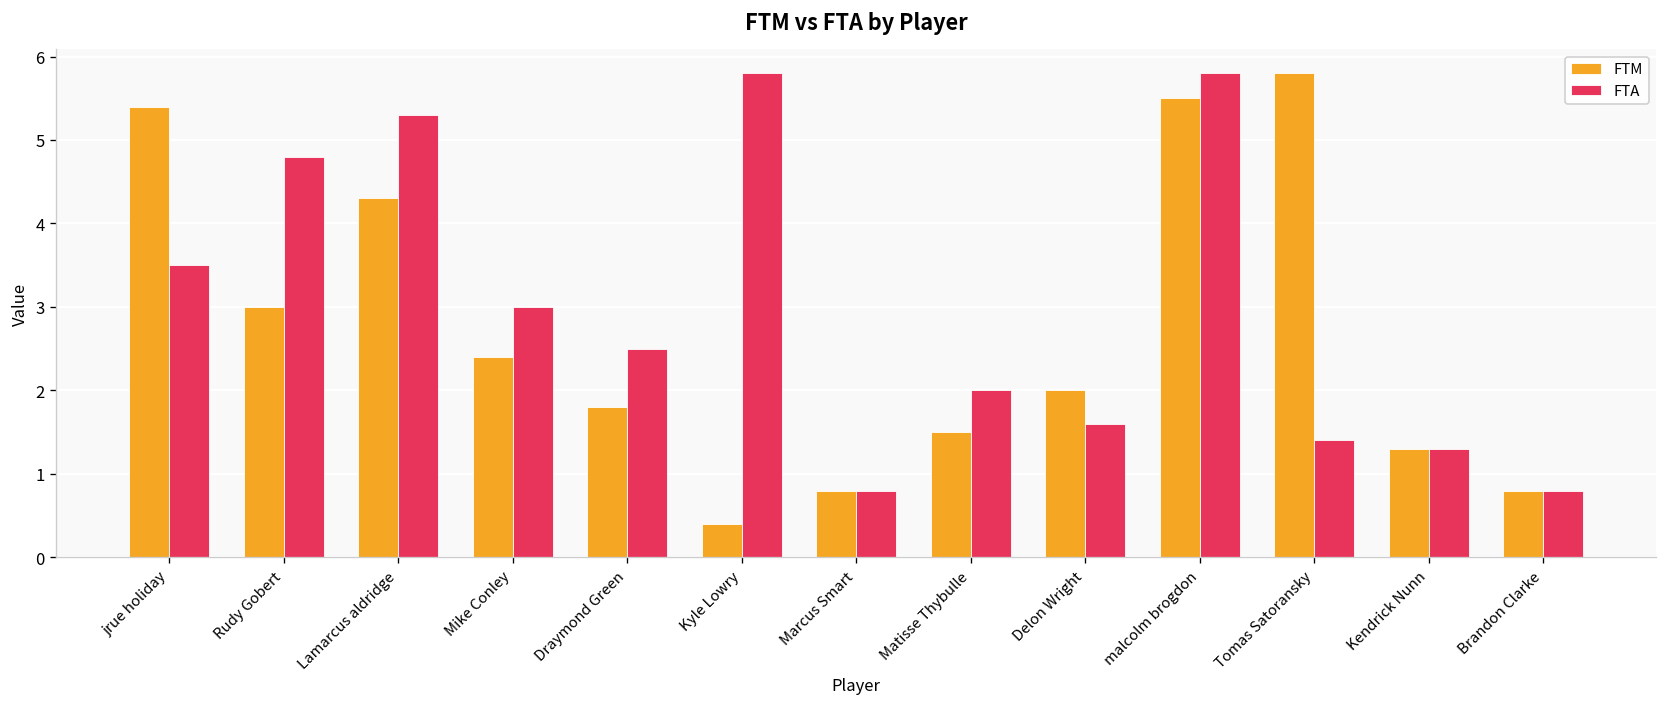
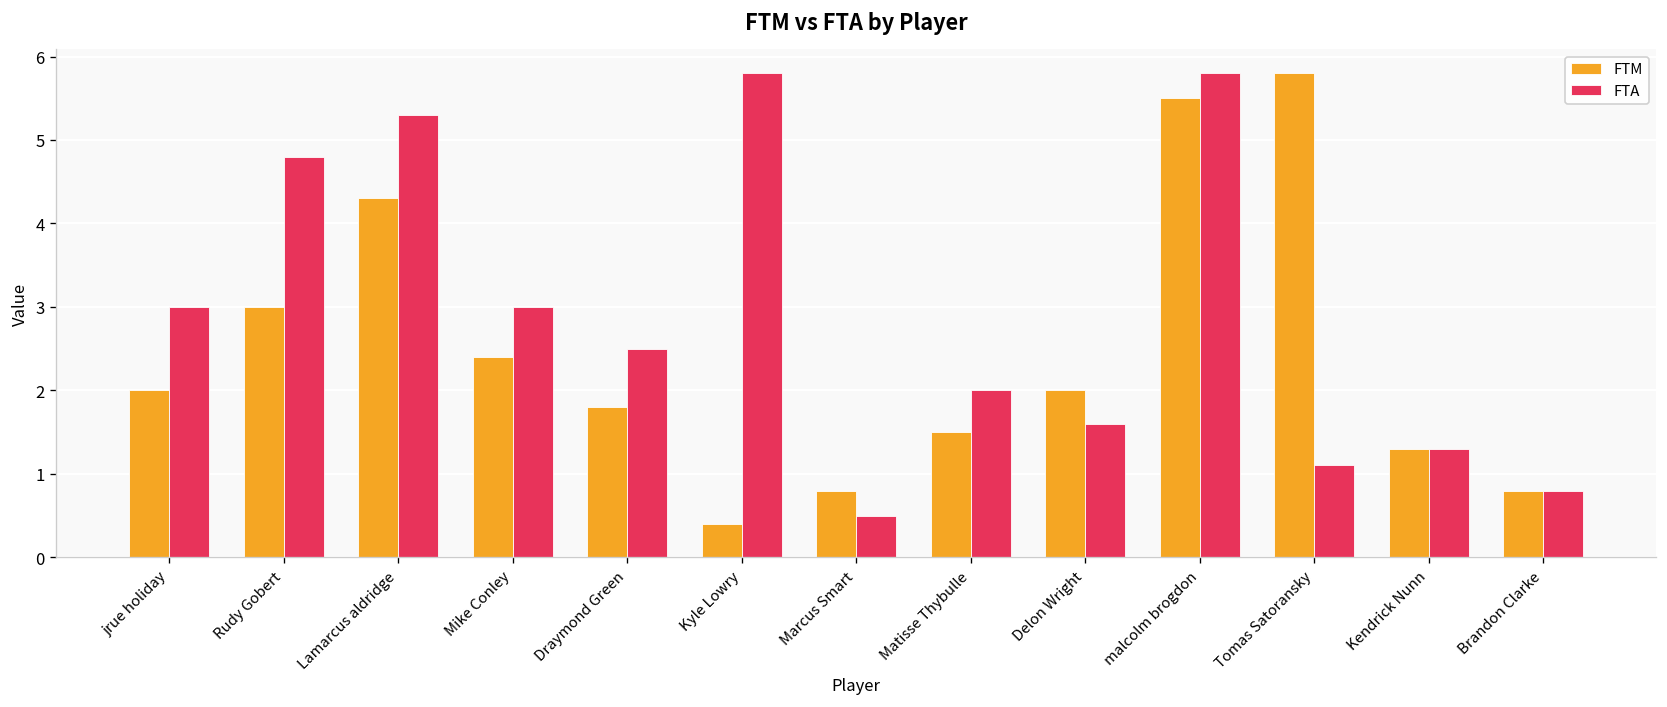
FTM, jrue holiday: 5.4 -> 2.0
FTA, jrue holiday: 3.5 -> 3.0
FTA, Marcus Smart: 0.8 -> 0.5
FTA, Tomas Satoransky: 1.4 -> 1.1
